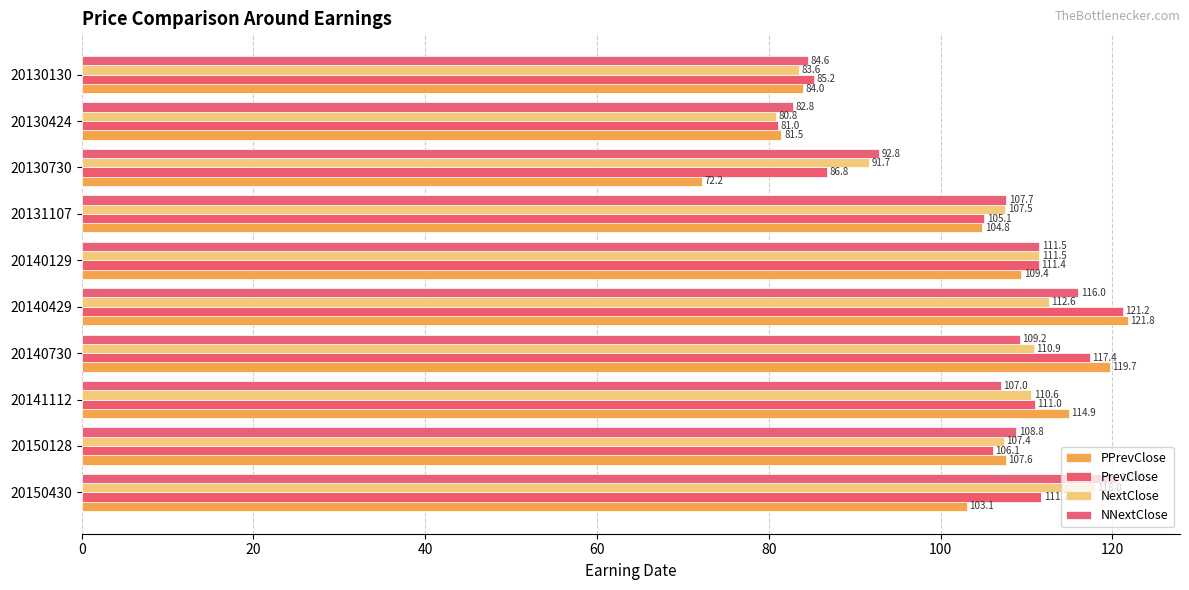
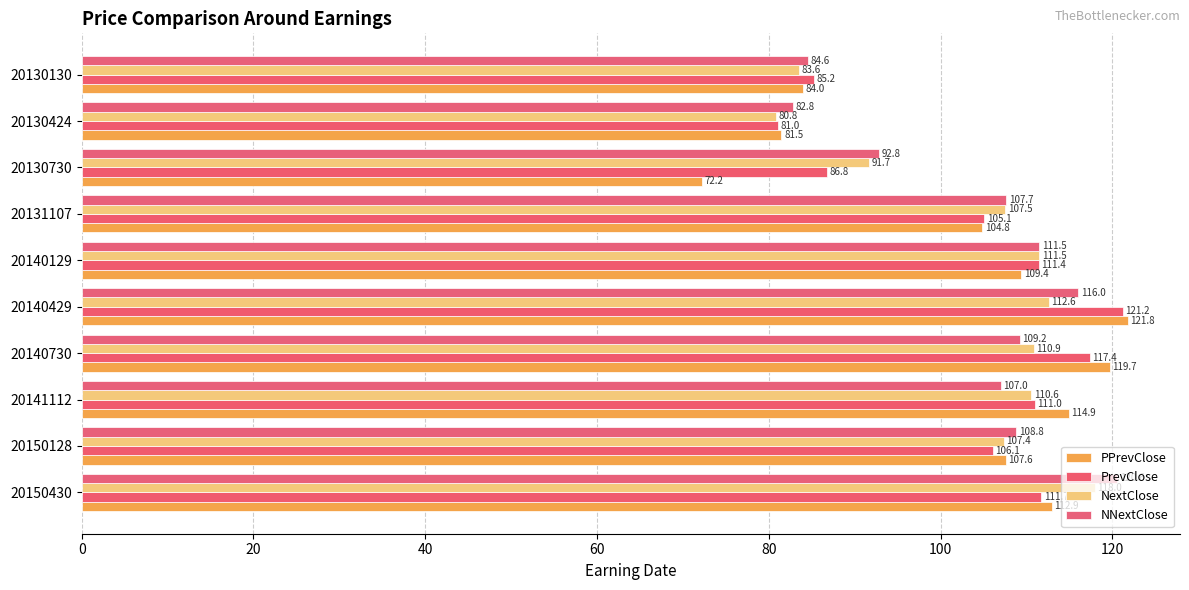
PPrevClose, 20150430: 103 -> 113
